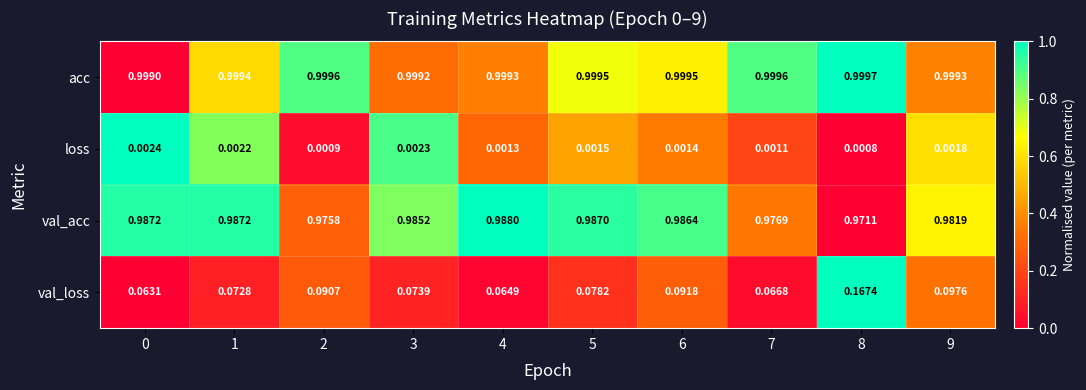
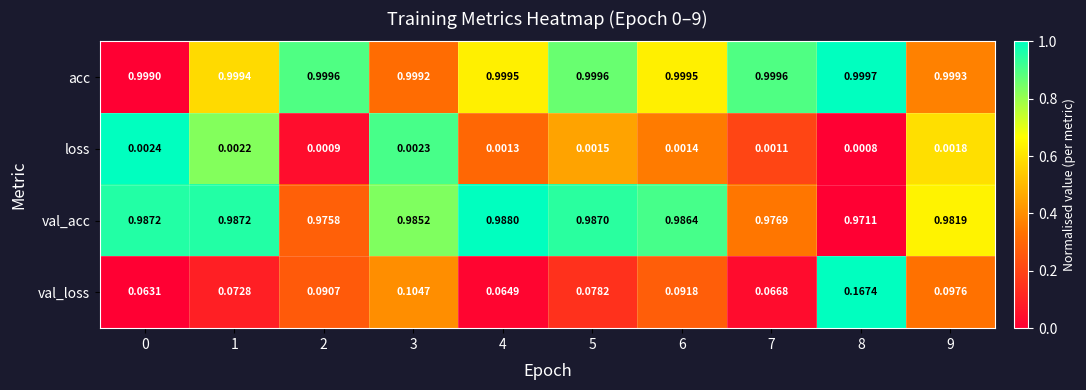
acc, 4: 0.9993 -> 0.9995
acc, 5: 0.9995 -> 0.9996
val_loss, 3: 0.0739 -> 0.1047
